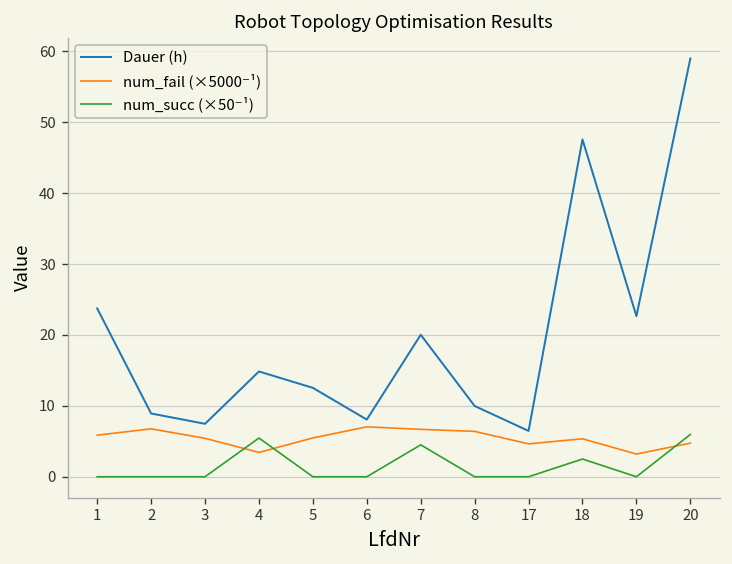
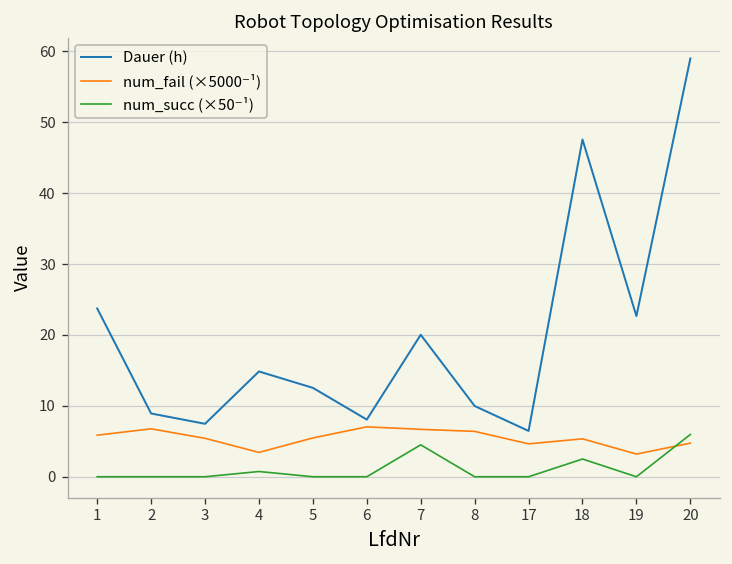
num_succ (×50⁻¹), 4: 5 -> 1
